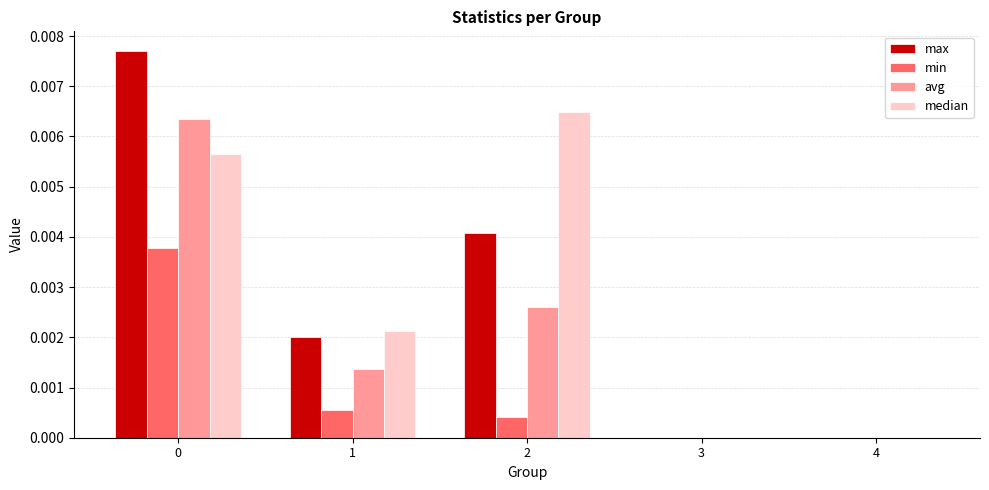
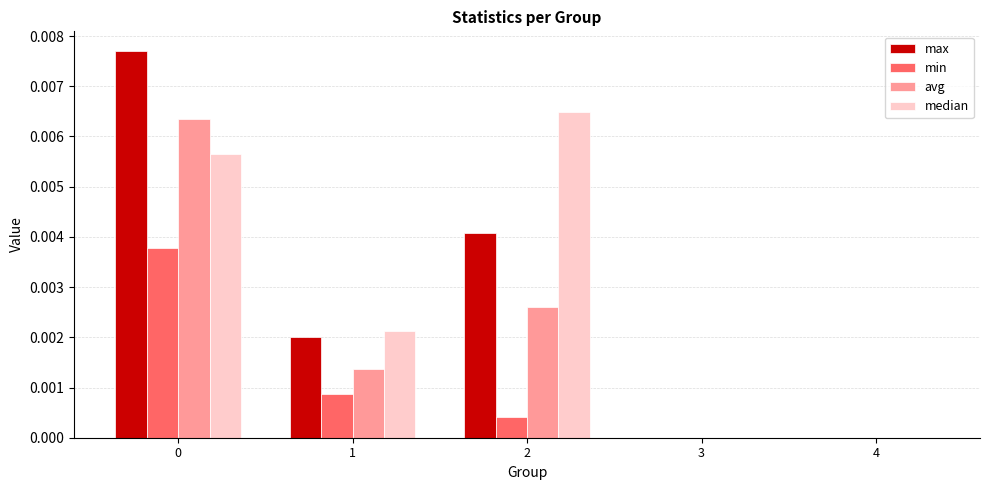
min, 1: 0.0005 -> 0.0009
